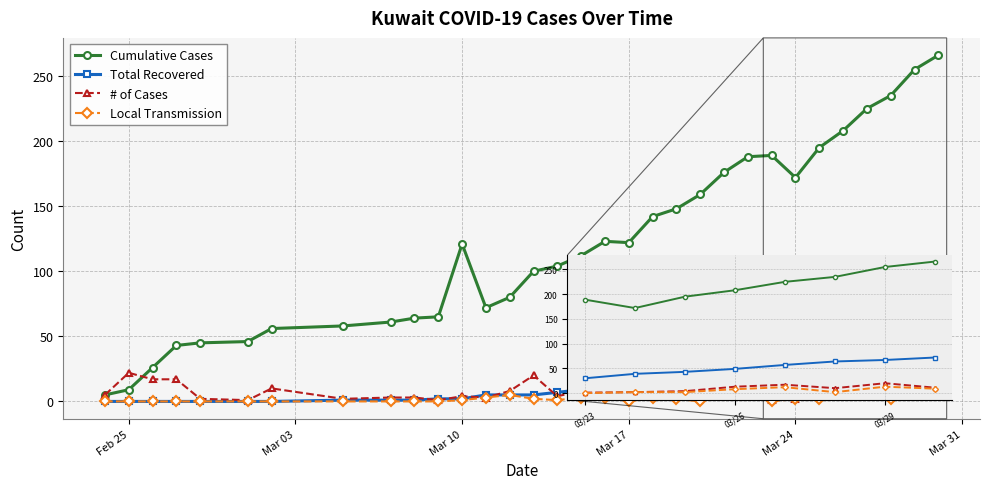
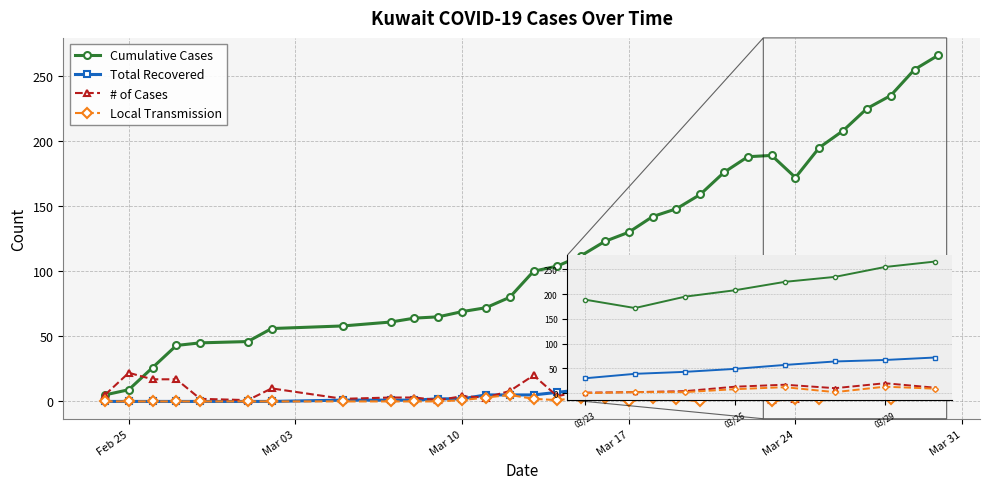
Cumulative Cases, Mar 10: 121 -> 69
Cumulative Cases, Mar 17: 122 -> 130
